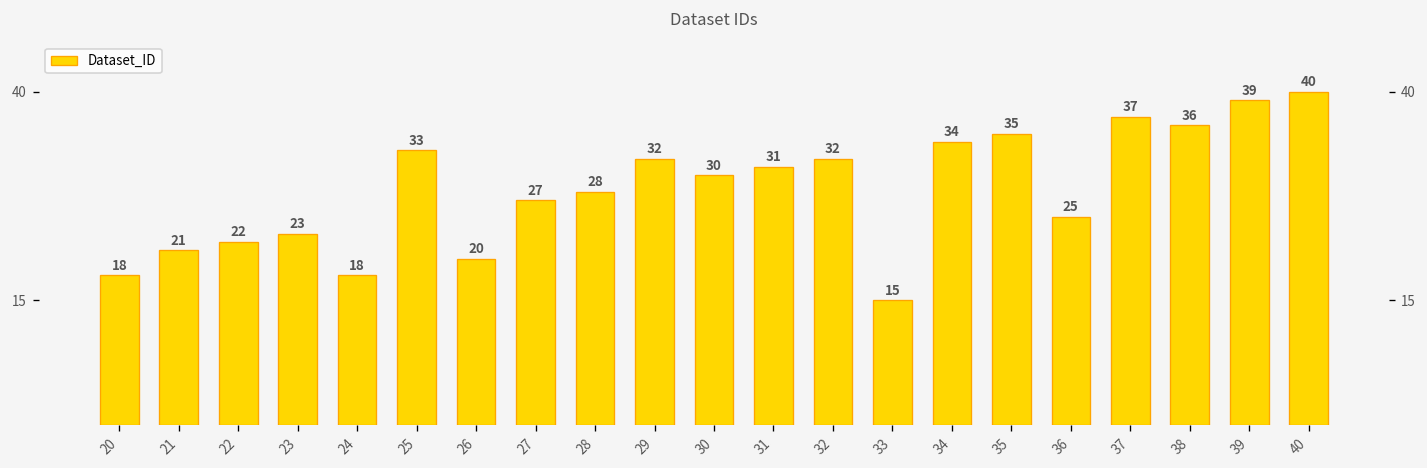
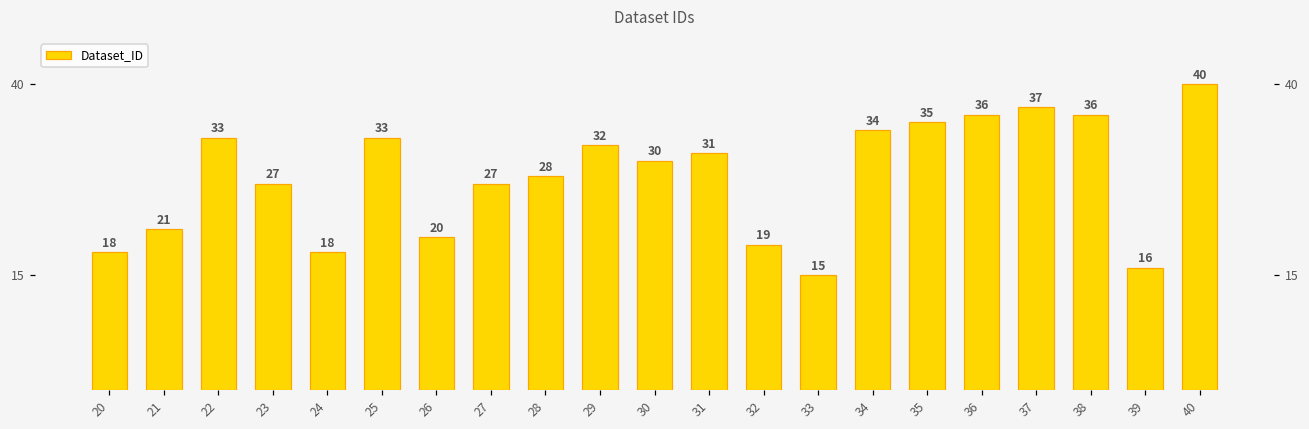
22: 22 -> 33
23: 23 -> 27
32: 32 -> 19
36: 25 -> 36
39: 39 -> 16
